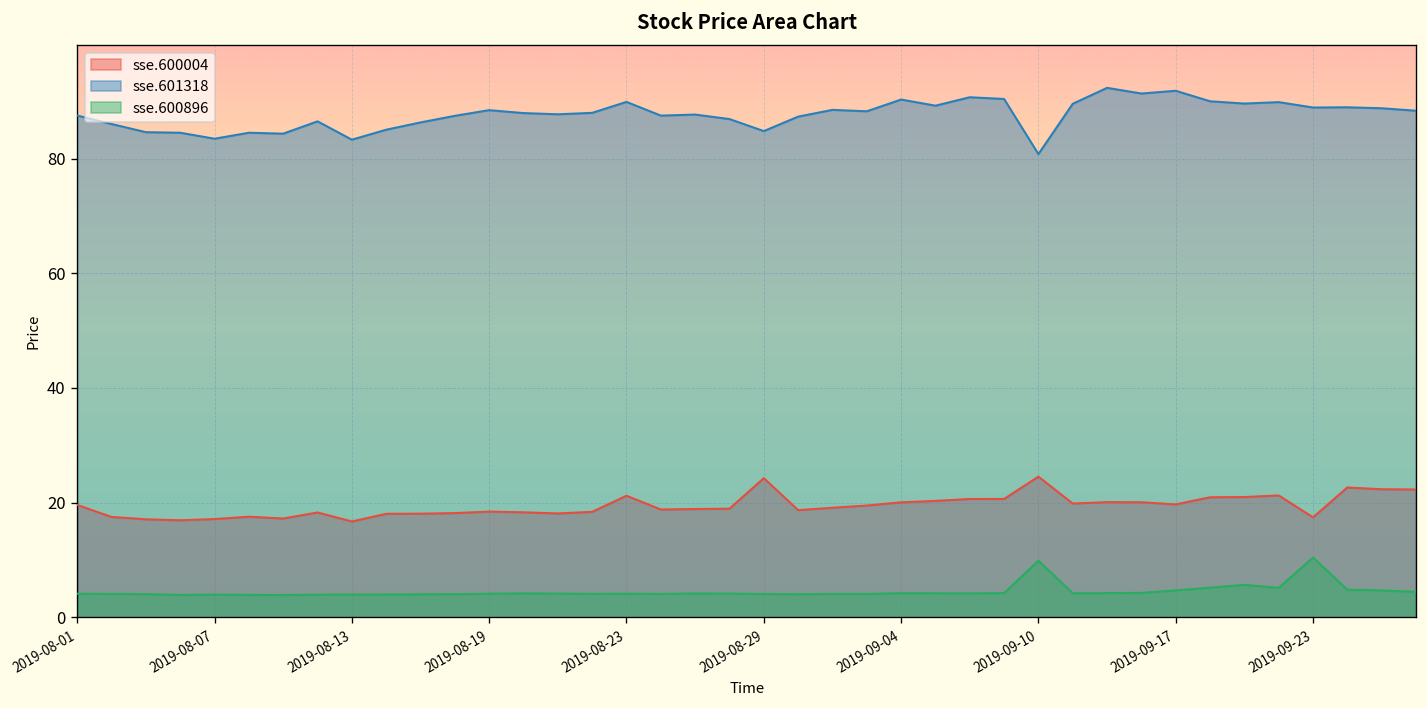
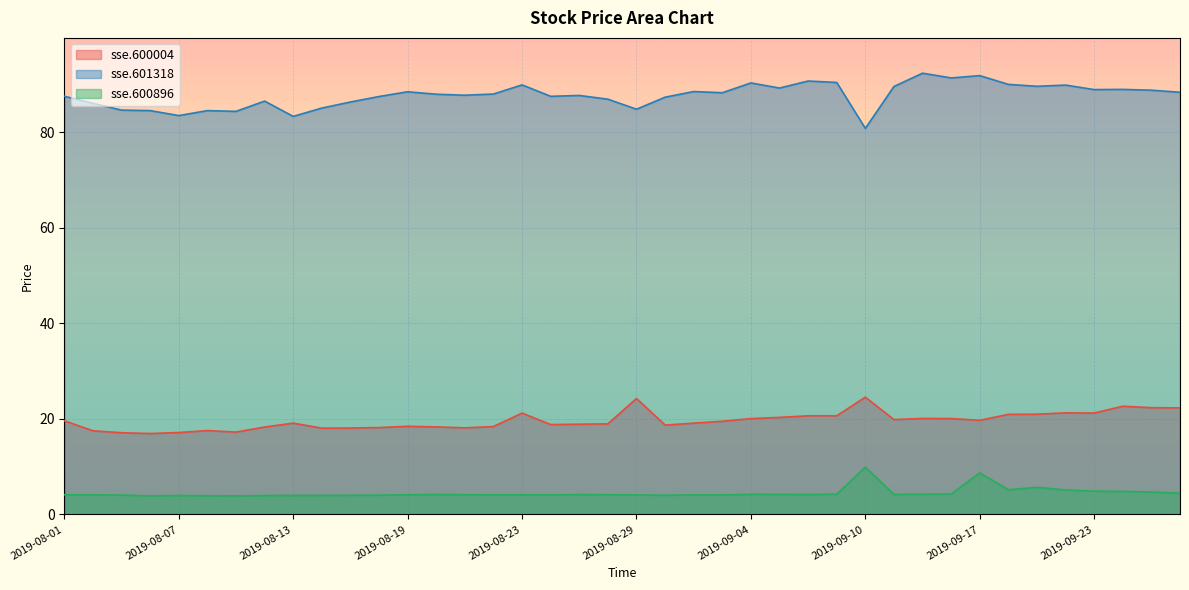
sse.600004, 2019-08-13: 17 -> 19
sse.600896, 2019-09-17: 5 -> 9
sse.600004, 2019-09-23: 17 -> 21
sse.600896, 2019-09-23: 10 -> 5
